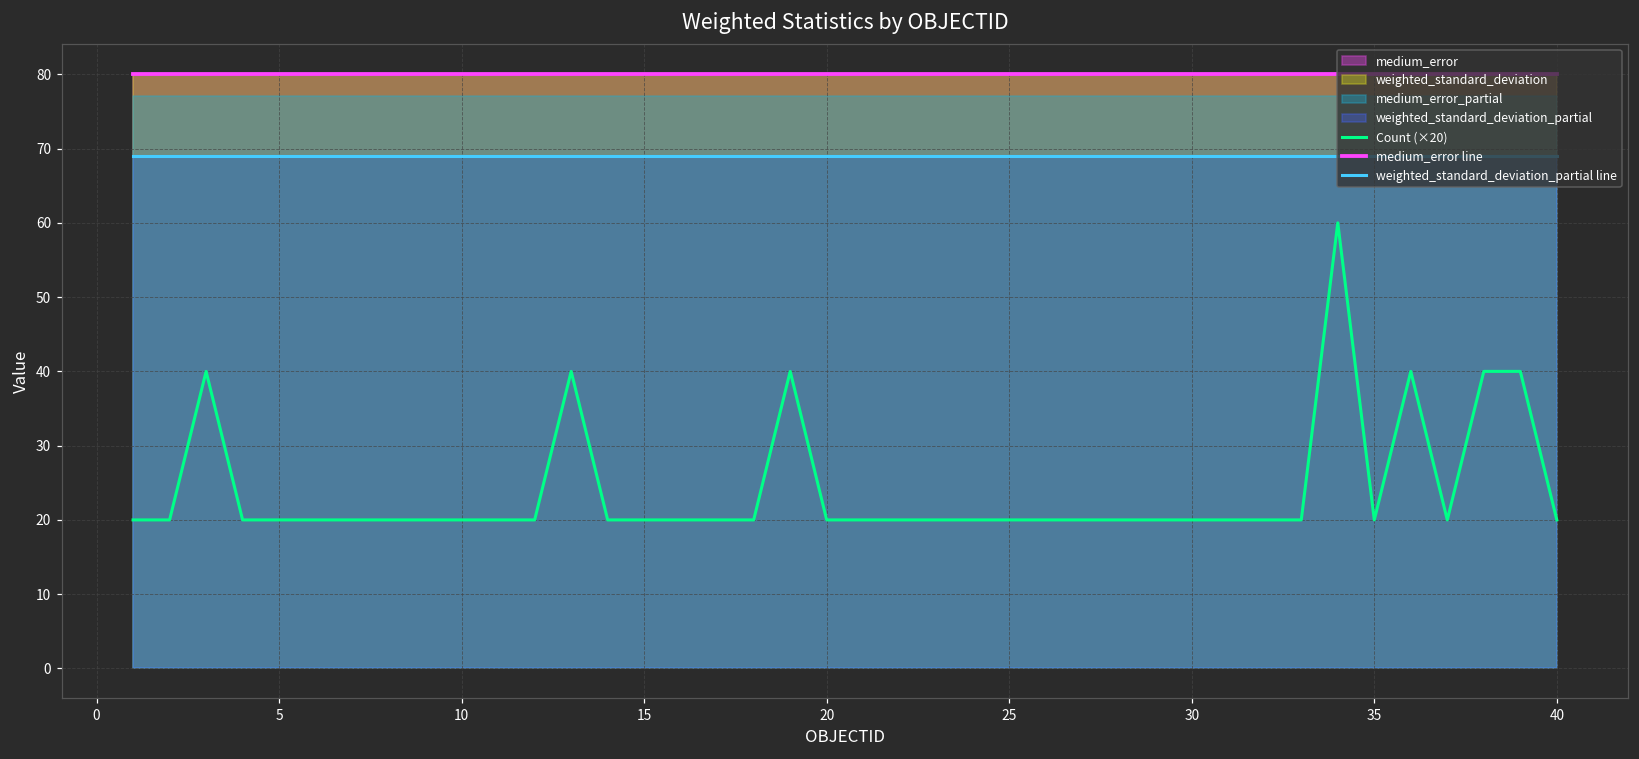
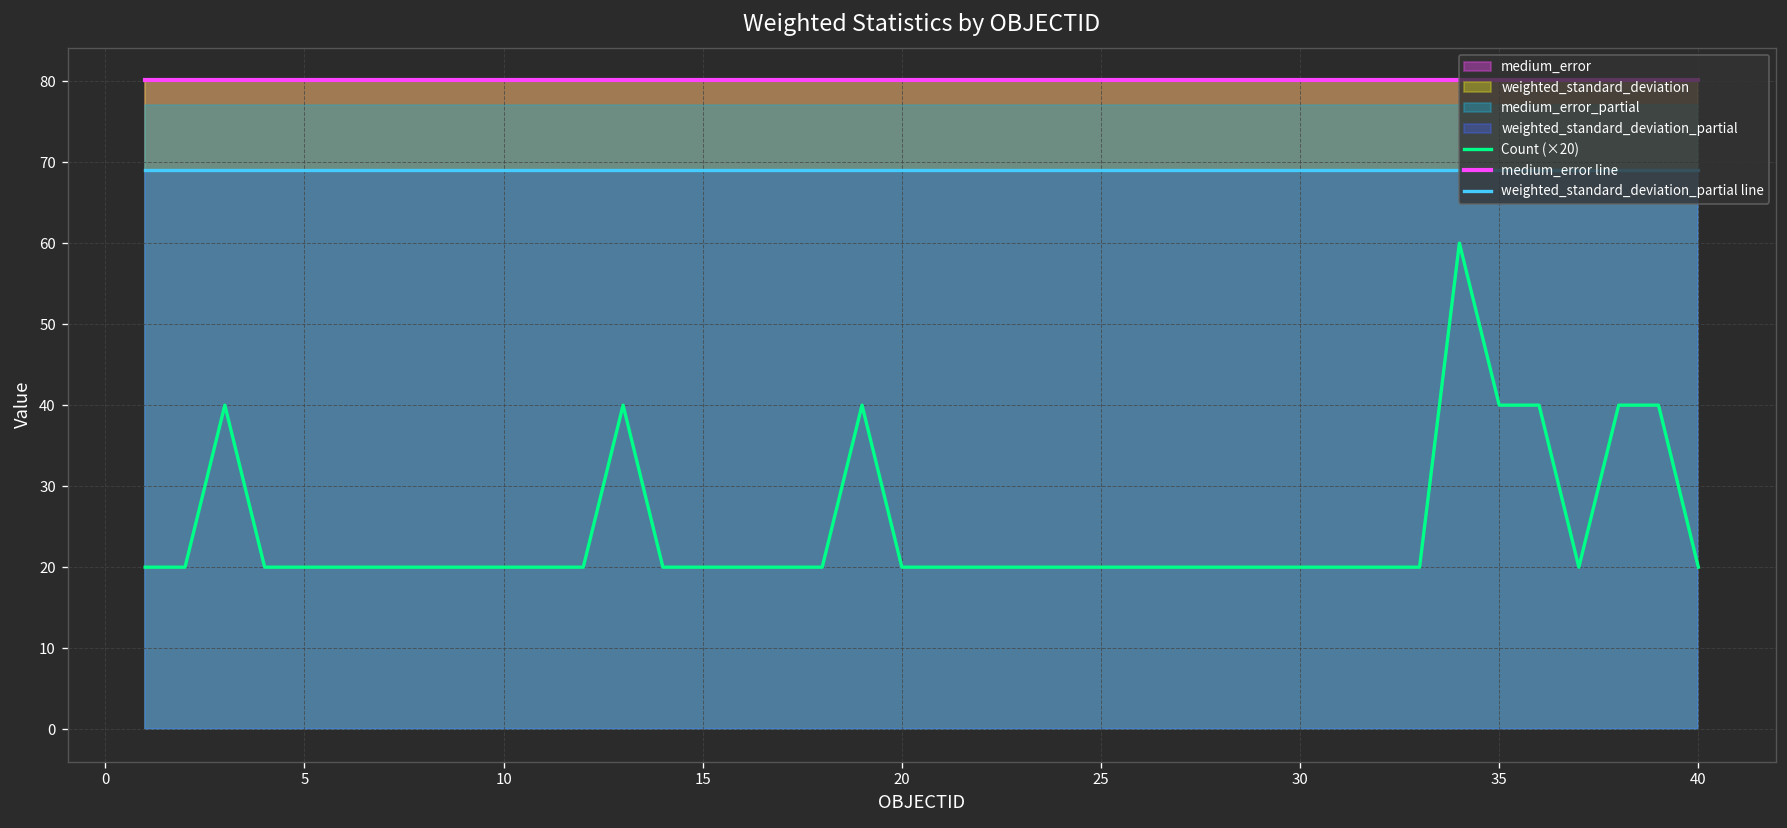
Count (×20), 35: 20 -> 40
